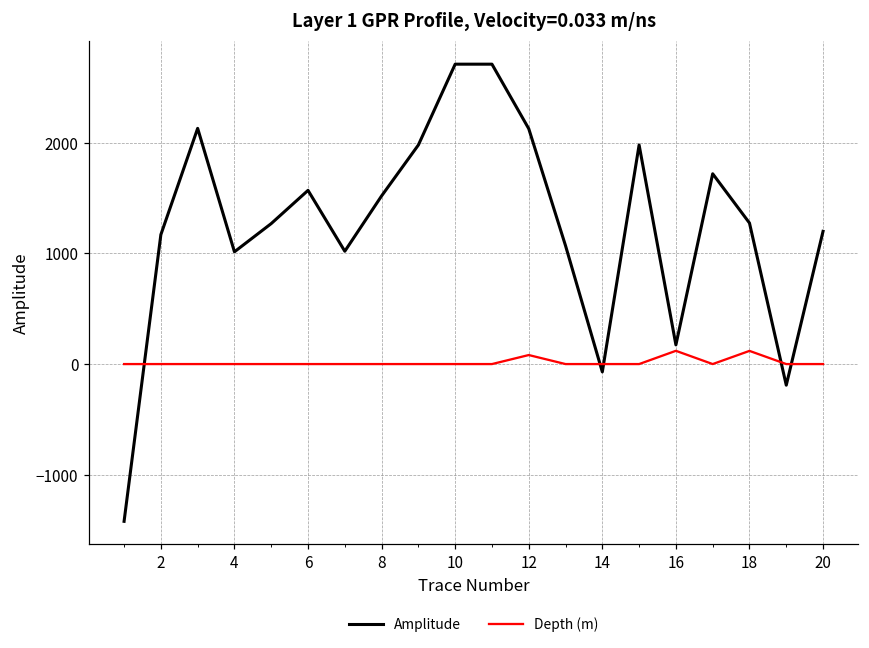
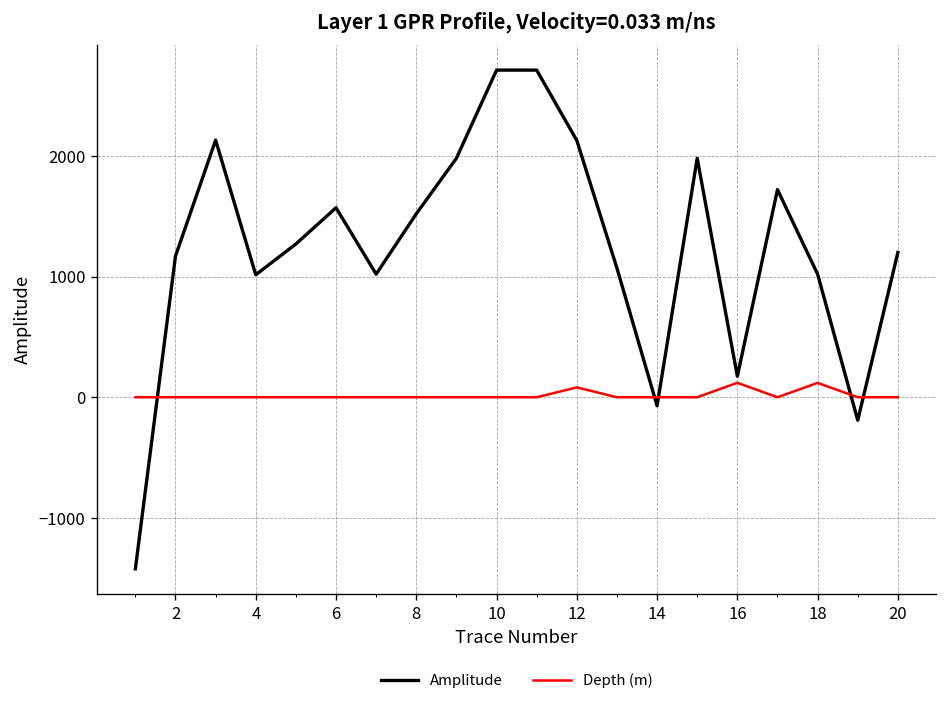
Amplitude, 18: 1280 -> 1020
